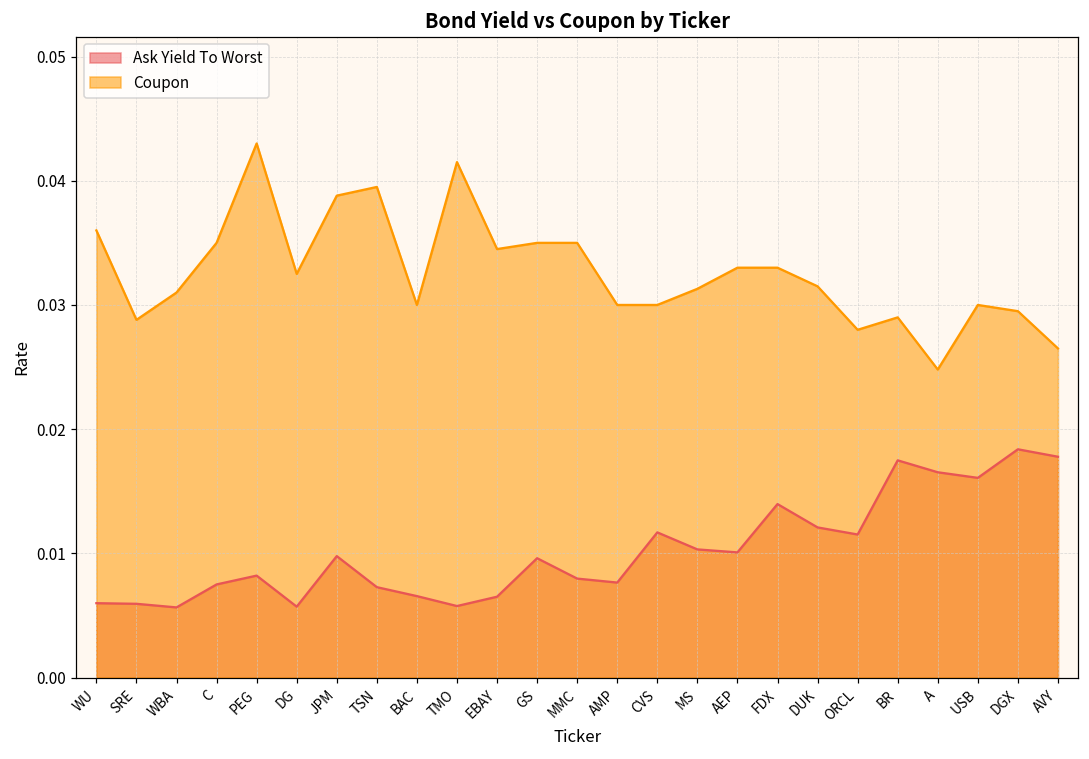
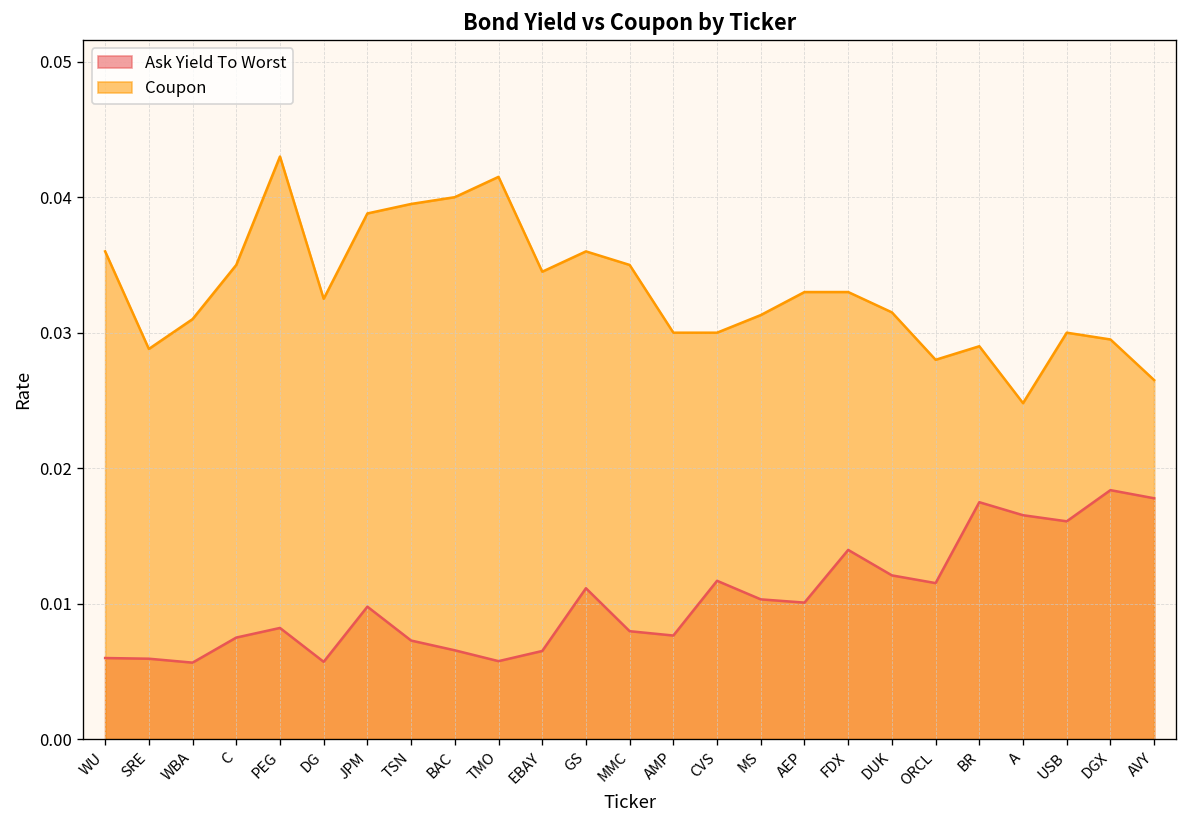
Coupon, BAC: 0.03 -> 0.04
Ask Yield To Worst, GS: 0.0096 -> 0.0111
Coupon, GS: 0.035 -> 0.036
